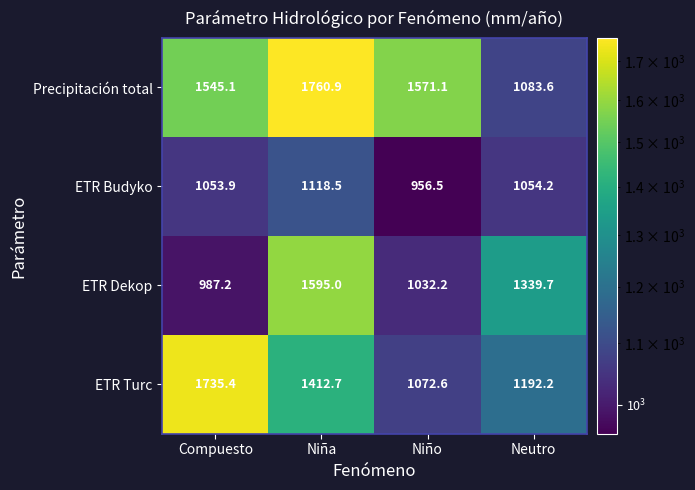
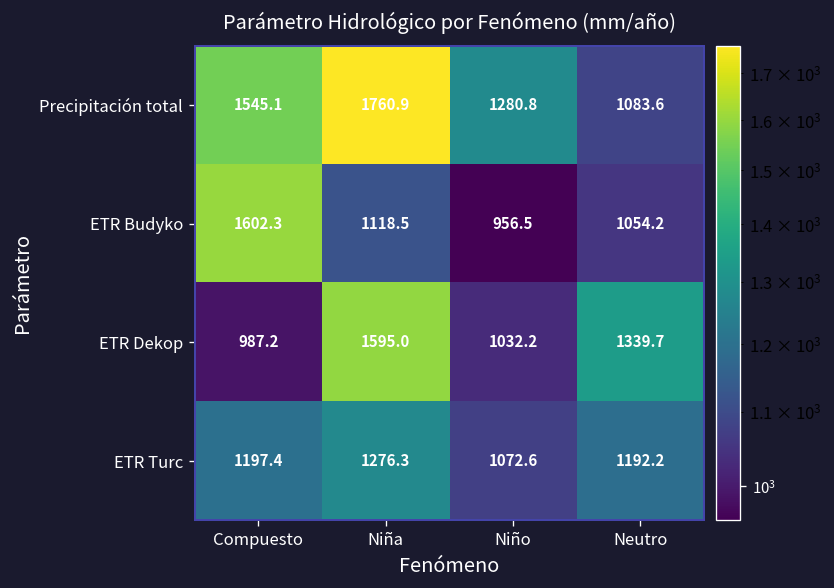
Precipitación total, Niño: 1571.1 -> 1280.8
ETR Budyko, Compuesto: 1053.9 -> 1602.3
ETR Turc, Compuesto: 1735.4 -> 1197.4
ETR Turc, Niña: 1412.7 -> 1276.3
